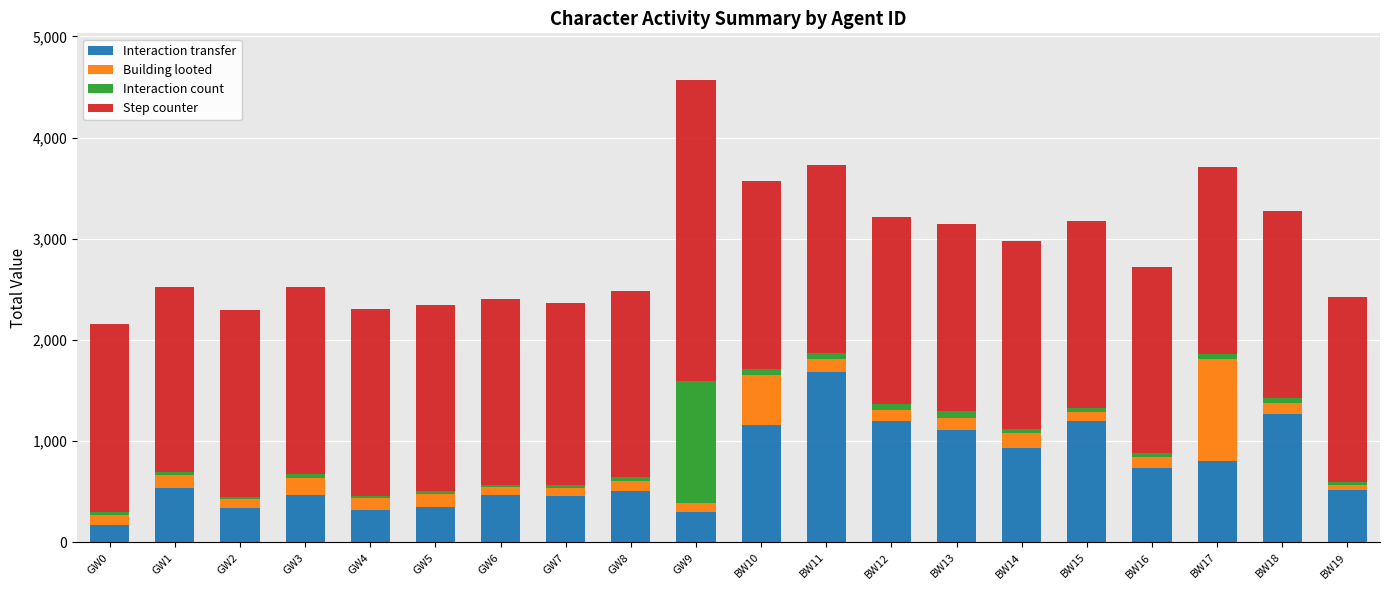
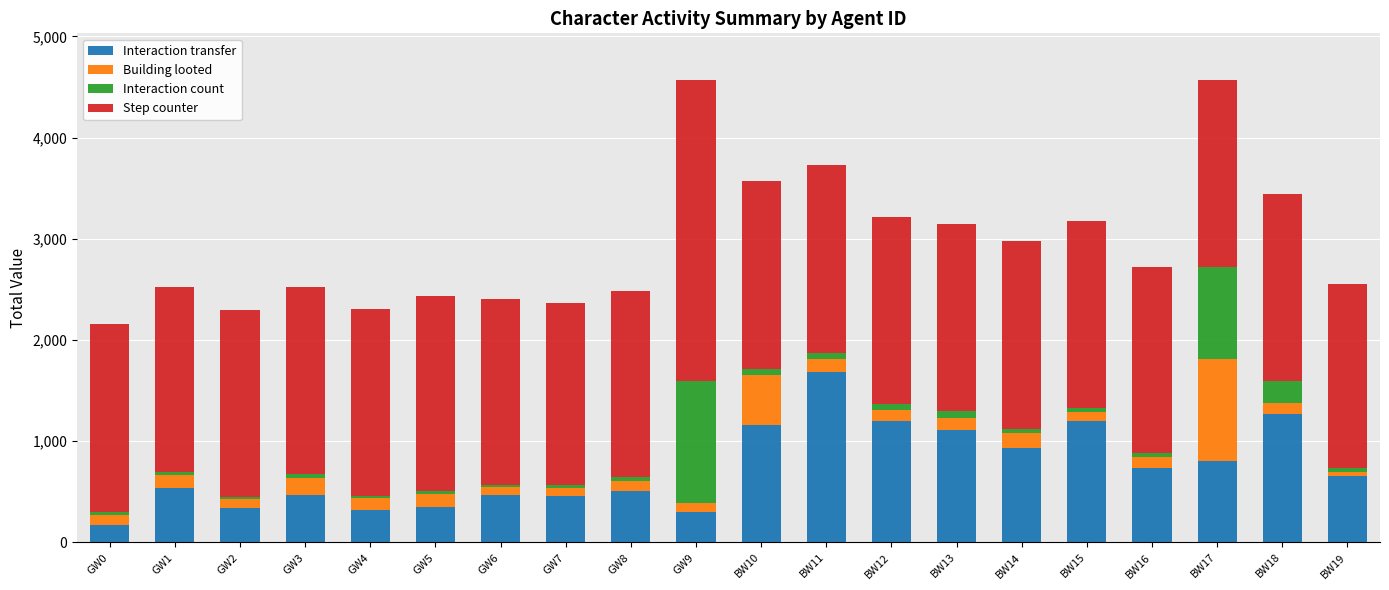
Step counter, GW5: 1,840 -> 1,920
Interaction count, BW17: 40 -> 900
Interaction count, BW18: 50 -> 220
Interaction transfer, BW19: 520 -> 650
